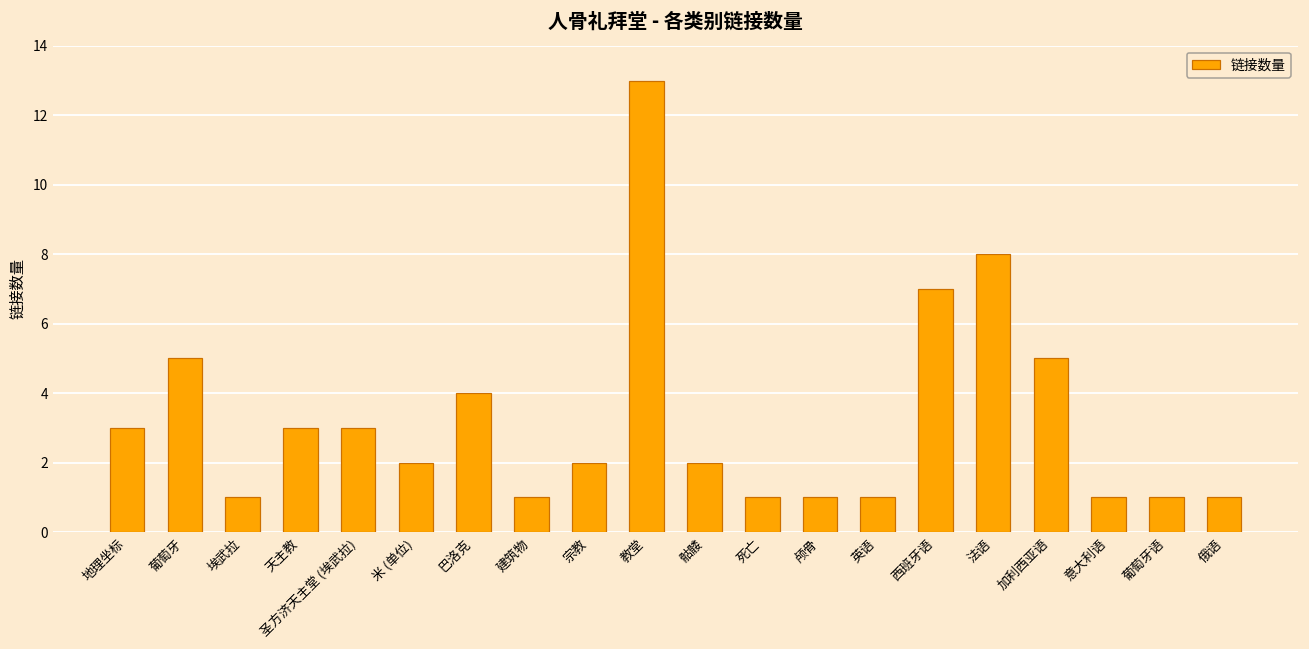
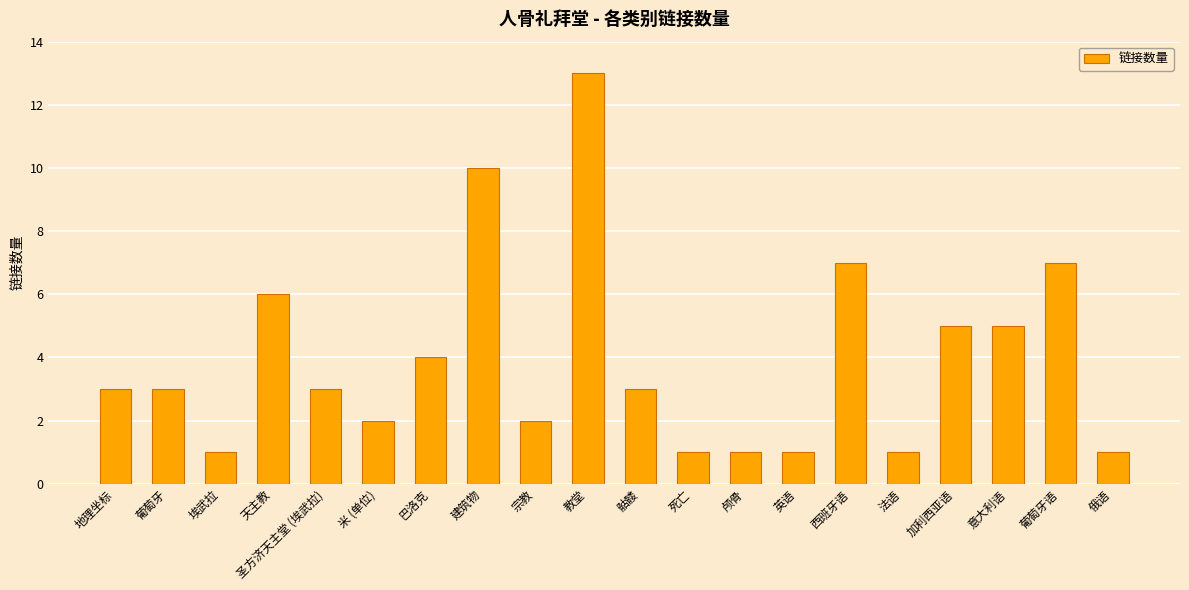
葡萄牙: 5 -> 3
天主教: 3 -> 6
建筑物: 1 -> 10
骷髅: 2 -> 3
法语: 8 -> 1
意大利语: 1 -> 5
葡萄牙语: 1 -> 7
